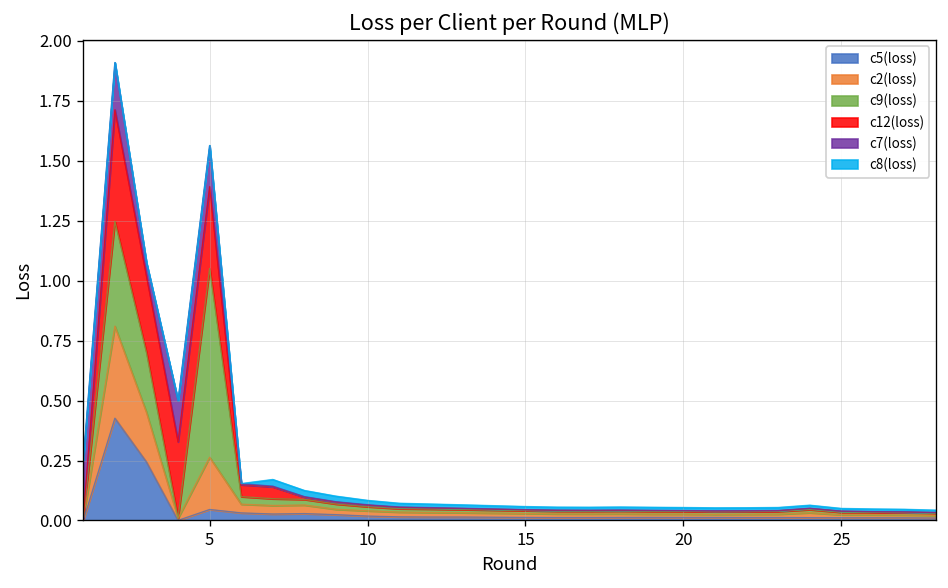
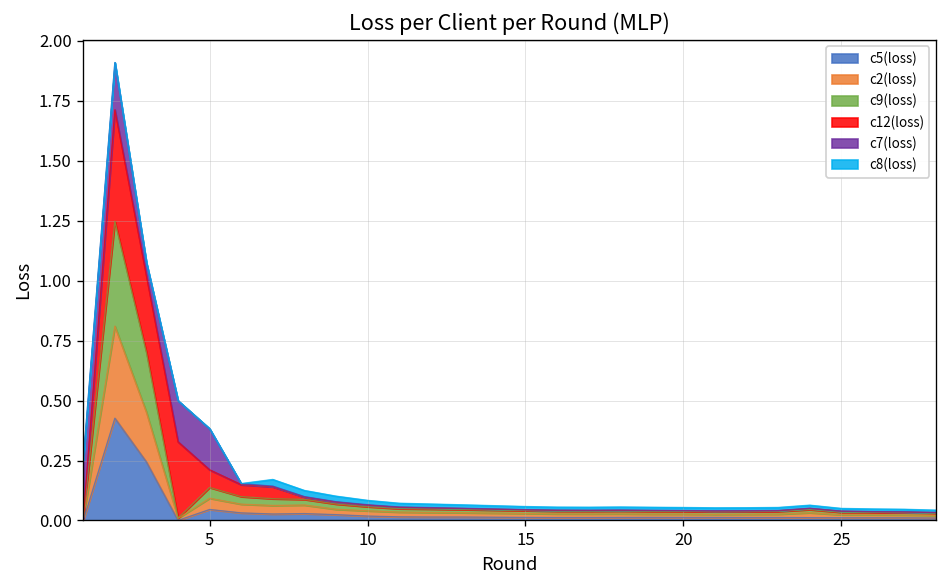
c2(loss), 5: 0.22 -> 0.05
c9(loss), 5: 0.79 -> 0.05
c12(loss), 5: 0.34 -> 0.07
